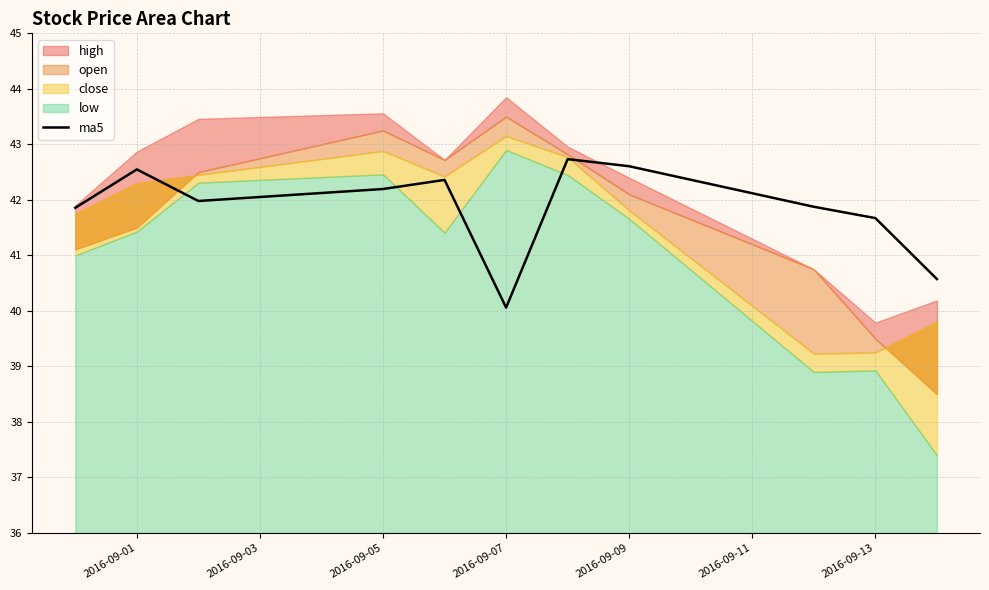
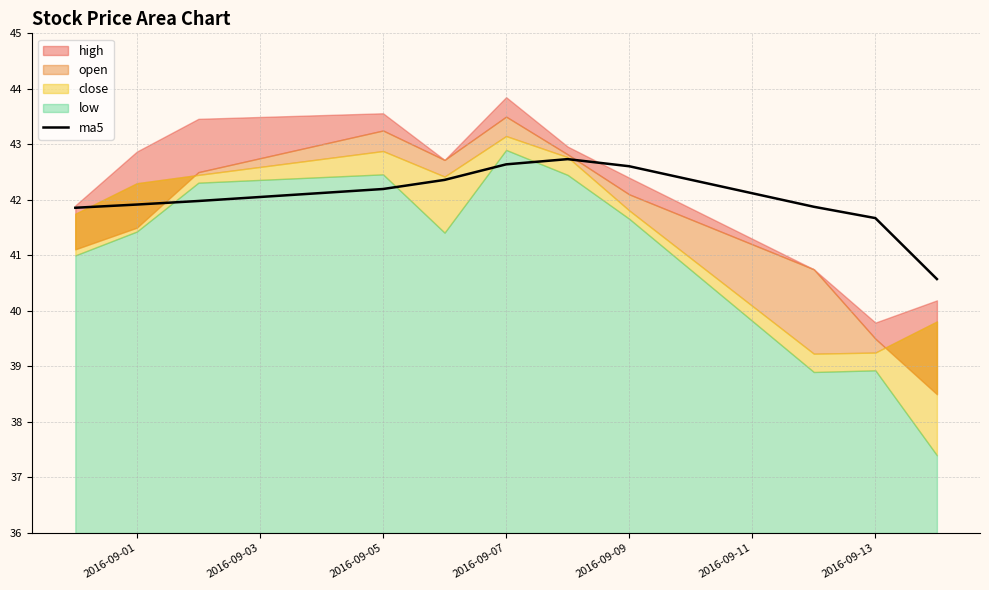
ma5, 2016-09-01: 42.5 -> 41.9
ma5, 2016-09-07: 40.1 -> 42.6
